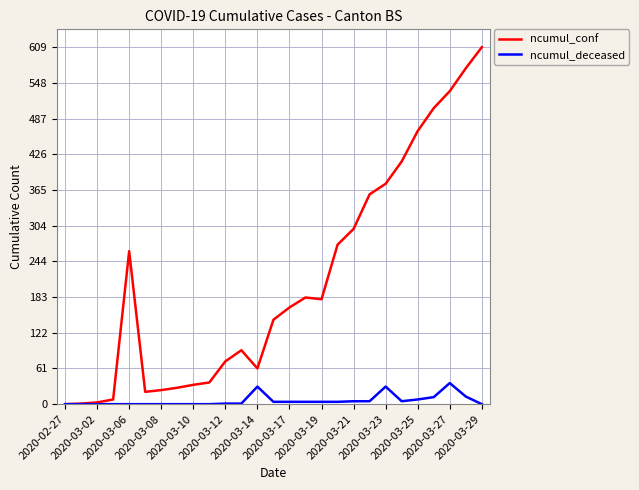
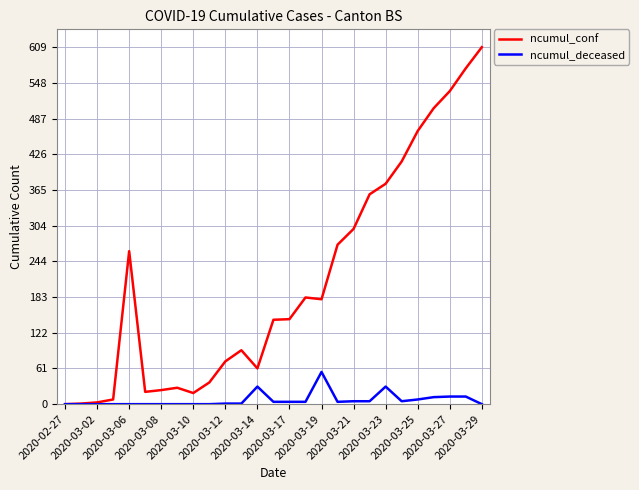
ncumul_conf, 2020-03-10: 30 -> 20
ncumul_conf, 2020-03-17: 170 -> 150
ncumul_deceased, 2020-03-19: 0 -> 60
ncumul_deceased, 2020-03-27: 40 -> 10
